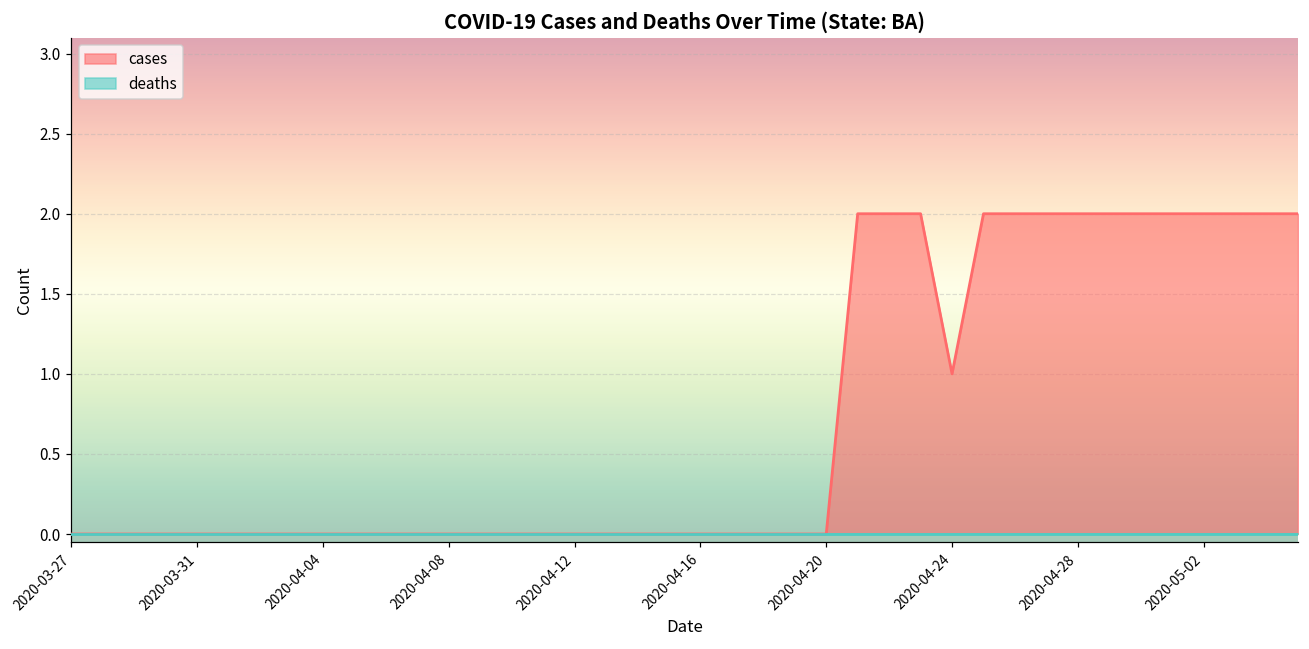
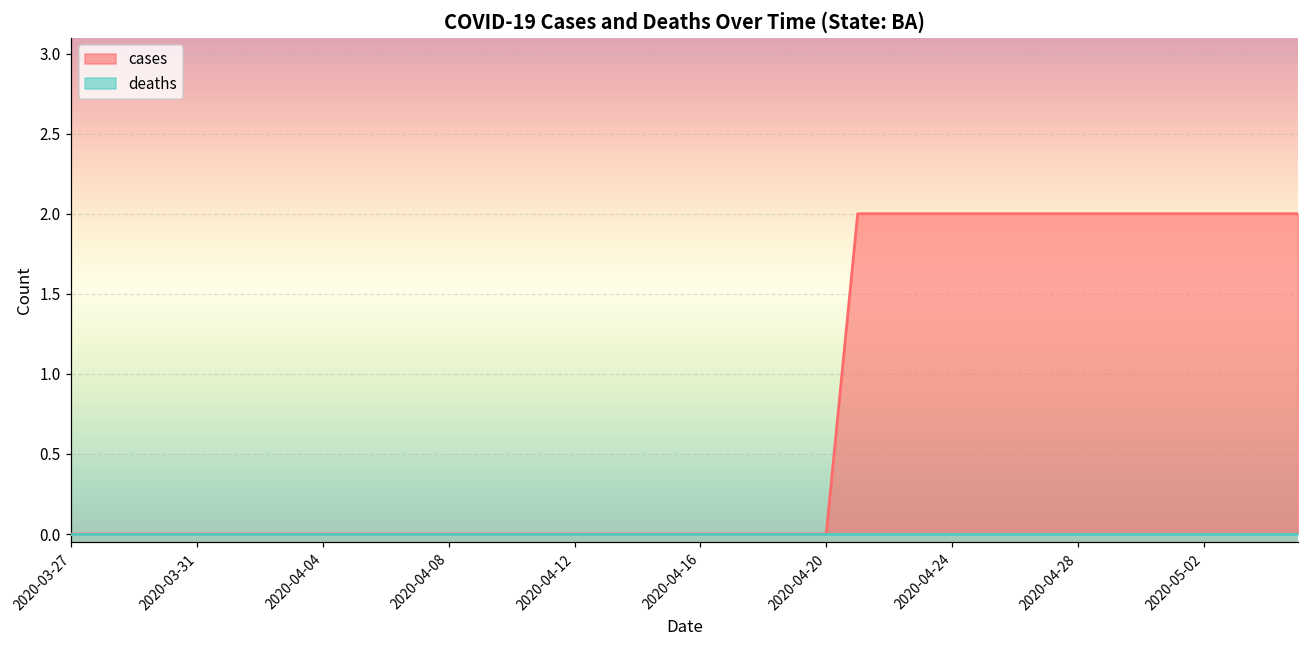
cases, 2020-04-24: 1 -> 2
